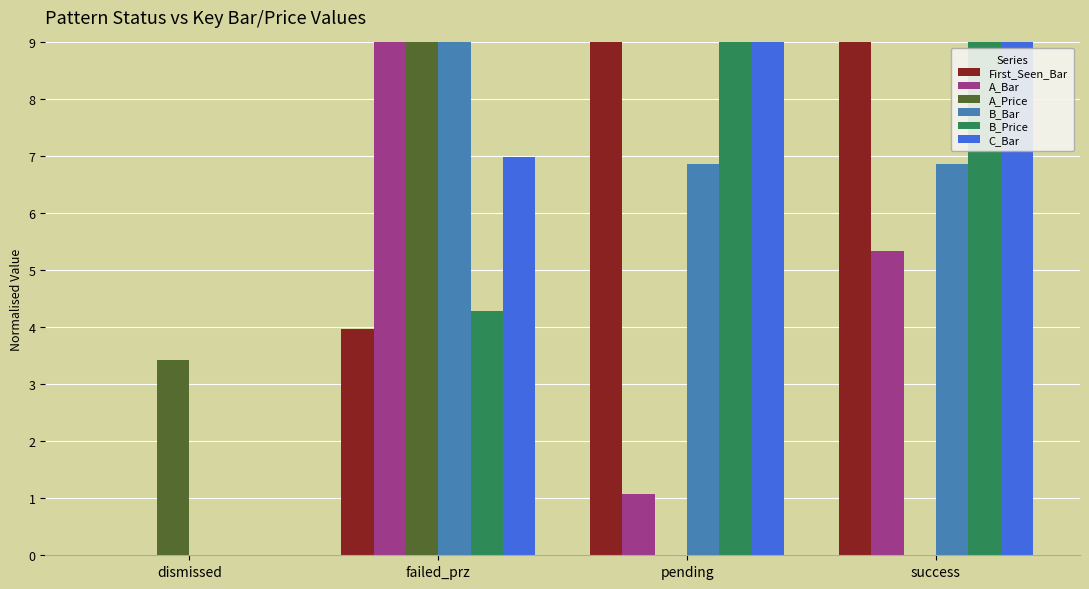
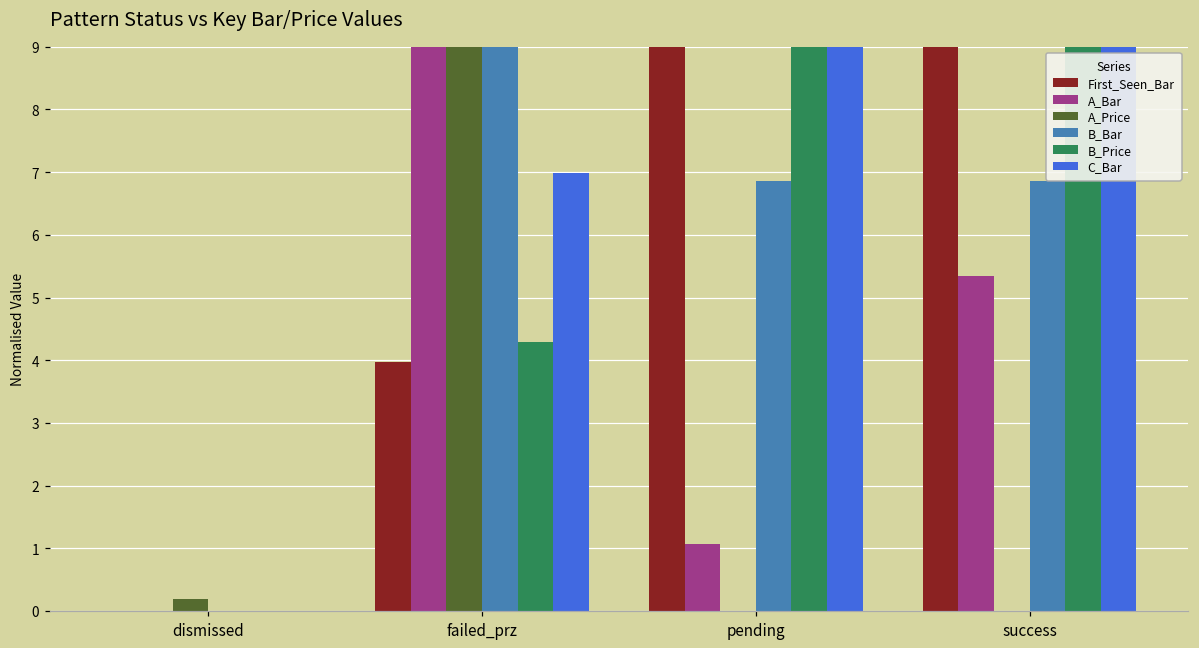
A_Price, dismissed: 3.4 -> 0.2
